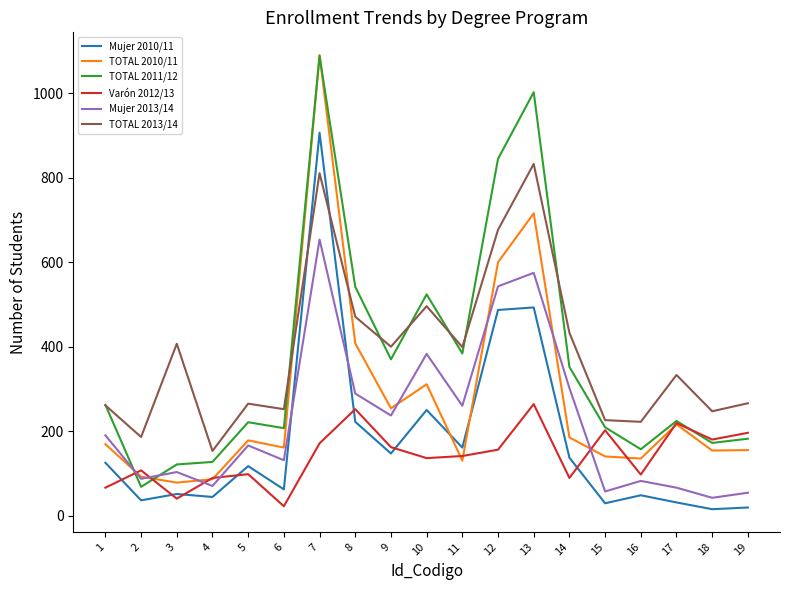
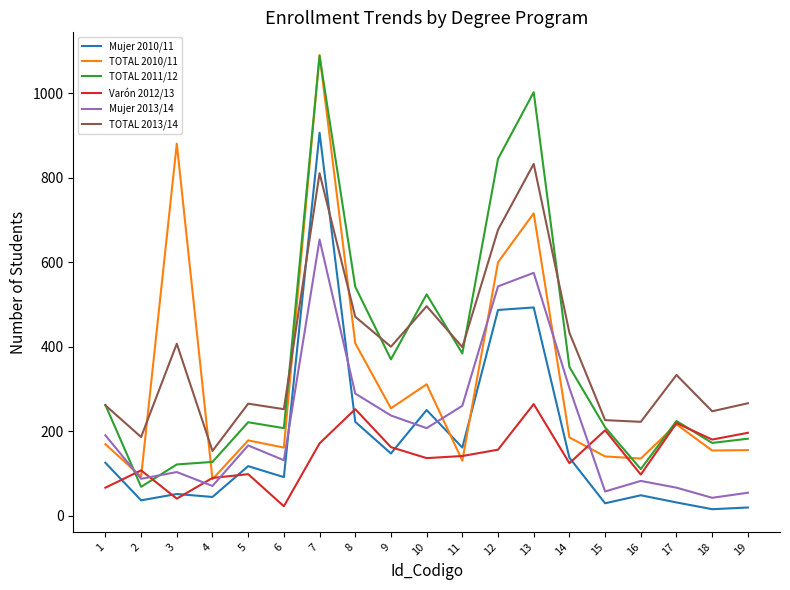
TOTAL 2010/11, 3: 80 -> 880
Mujer 2010/11, 6: 60 -> 90
Mujer 2013/14, 10: 380 -> 210
Varón 2012/13, 14: 90 -> 120
TOTAL 2011/12, 16: 160 -> 110
